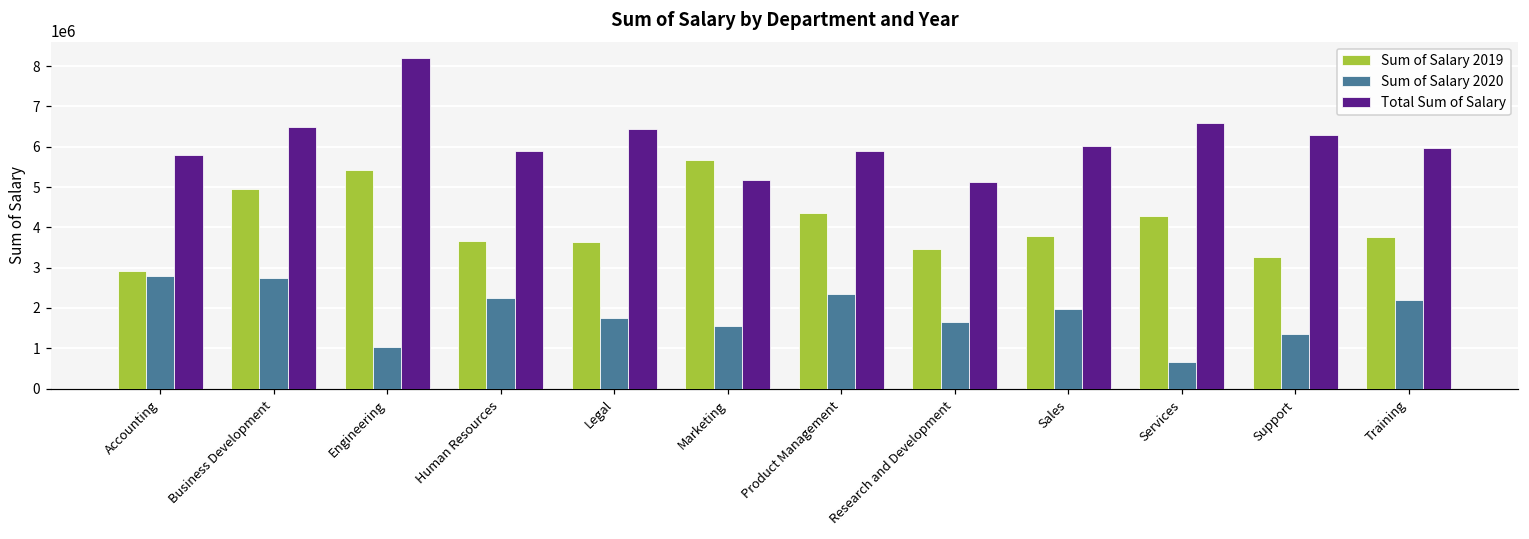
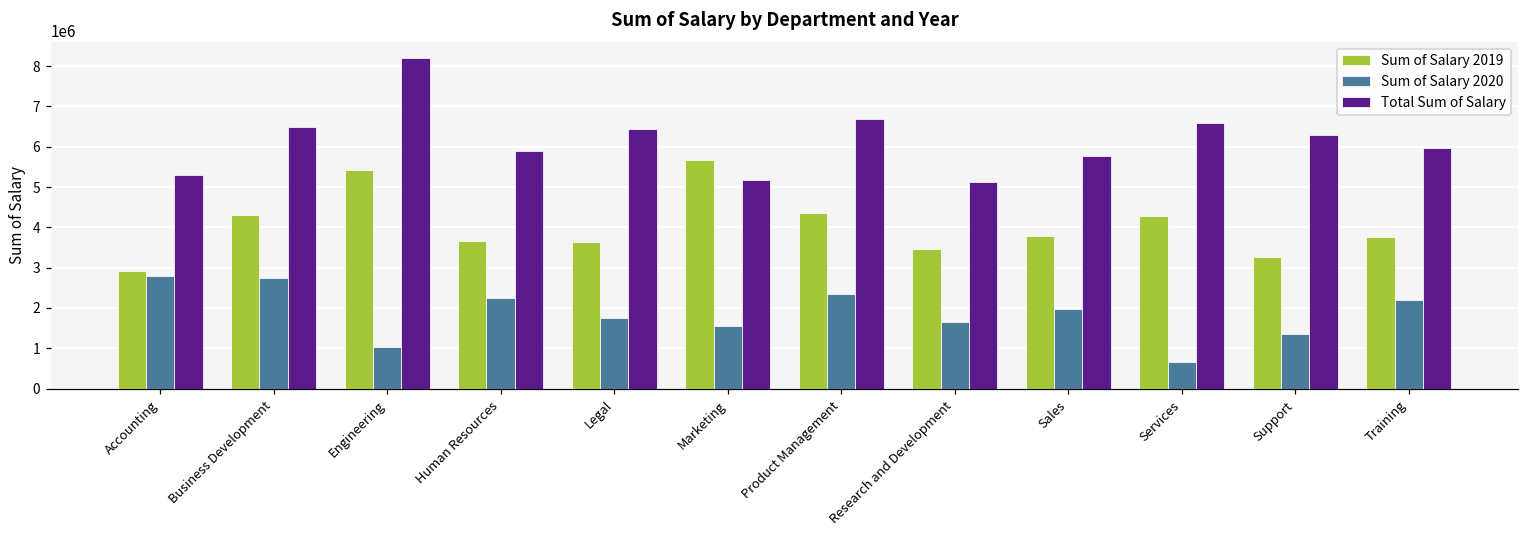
Total Sum of Salary, Accounting: 5800000 -> 5300000
Sum of Salary 2019, Business Development: 5000000 -> 4300000
Total Sum of Salary, Product Management: 5900000 -> 6700000
Total Sum of Salary, Sales: 6000000 -> 5800000
